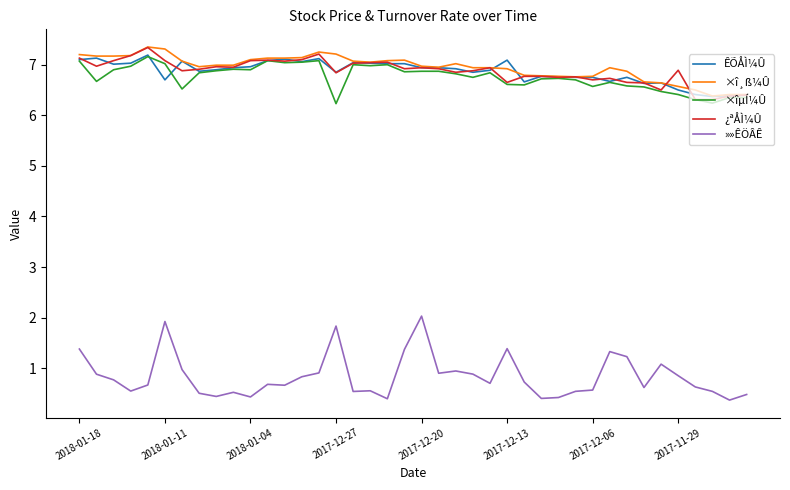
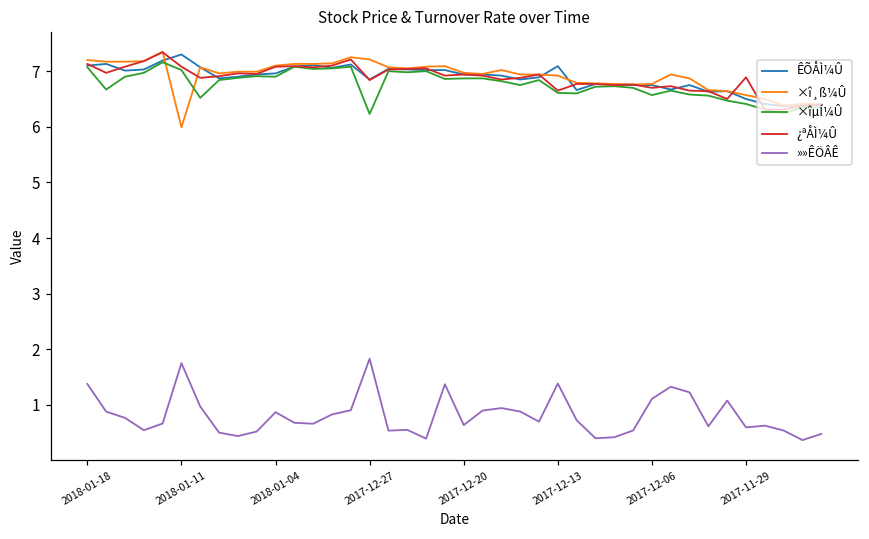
ÊÕÅÌ¼Û, 2018-01-11: 6.7 -> 7.3
×î¸ß¼Û, 2018-01-11: 7.3 -> 6.0
»»ÊÖÂÊ, 2018-01-11: 1.9 -> 1.8
»»ÊÖÂÊ, 2018-01-04: 0.4 -> 0.9
»»ÊÖÂÊ, 2017-12-20: 2.0 -> 0.6
»»ÊÖÂÊ, 2017-12-06: 0.6 -> 1.1
»»ÊÖÂÊ, 2017-11-29: 0.9 -> 0.6
